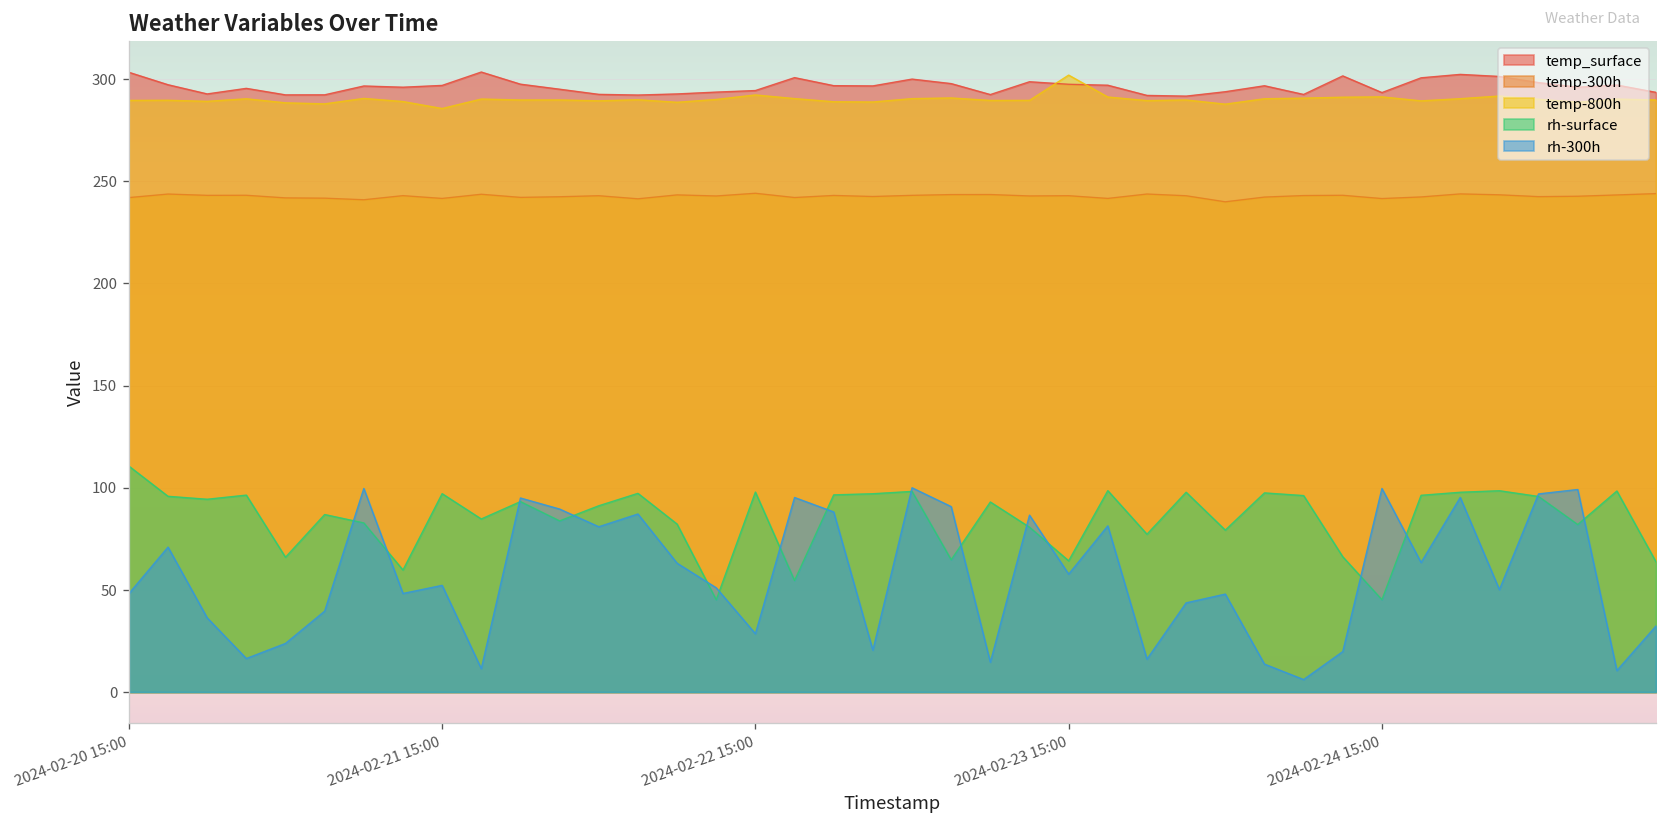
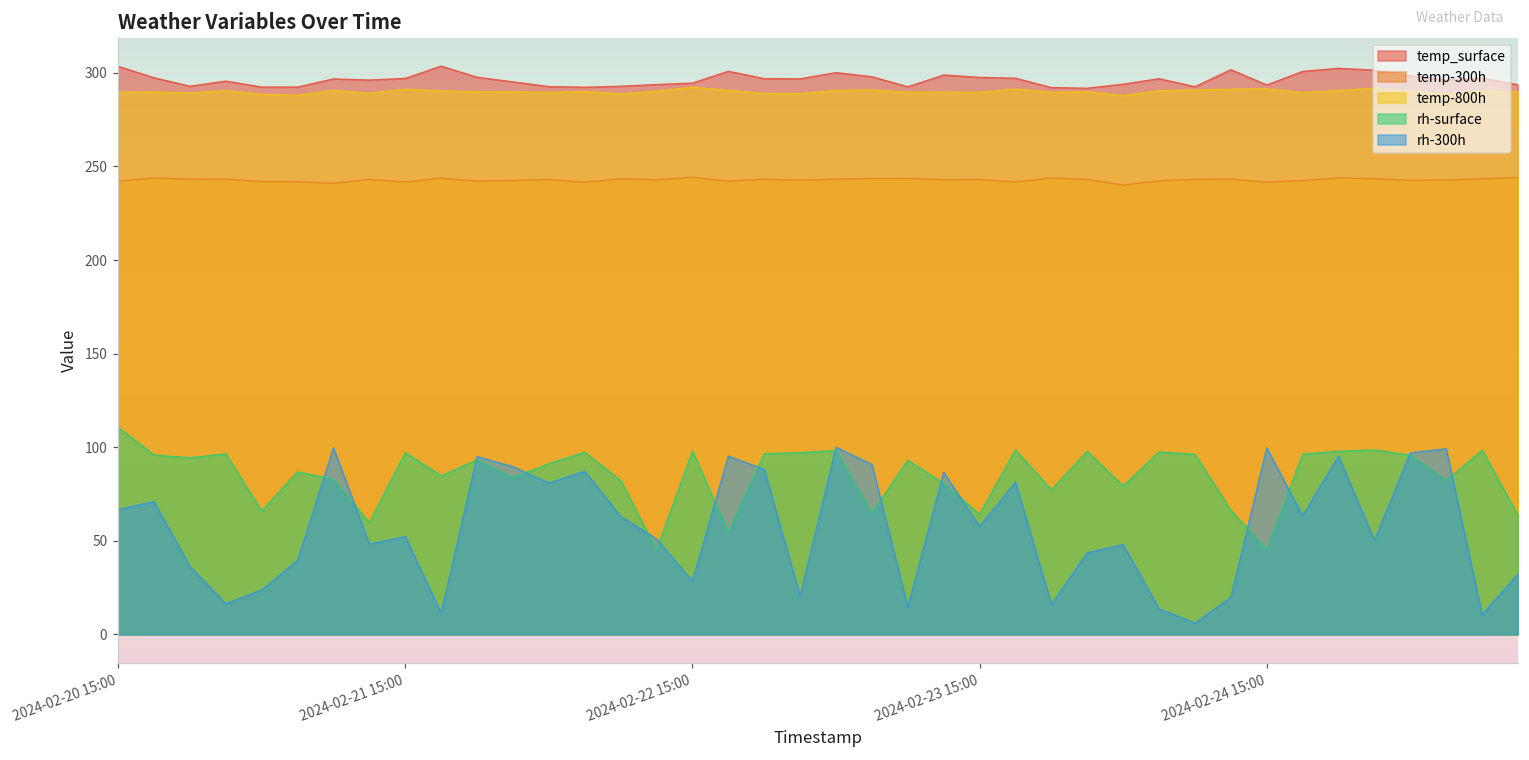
rh-300h, 2024-02-20 15:00: 48 -> 67
temp-800h, 2024-02-21 15:00: 286 -> 291
temp-800h, 2024-02-23 15:00: 302 -> 290
